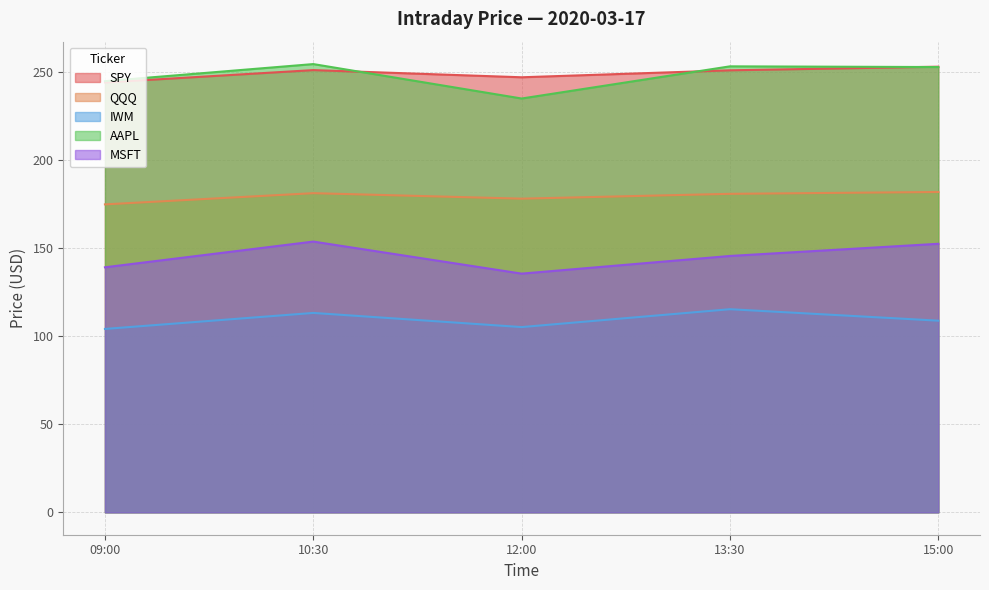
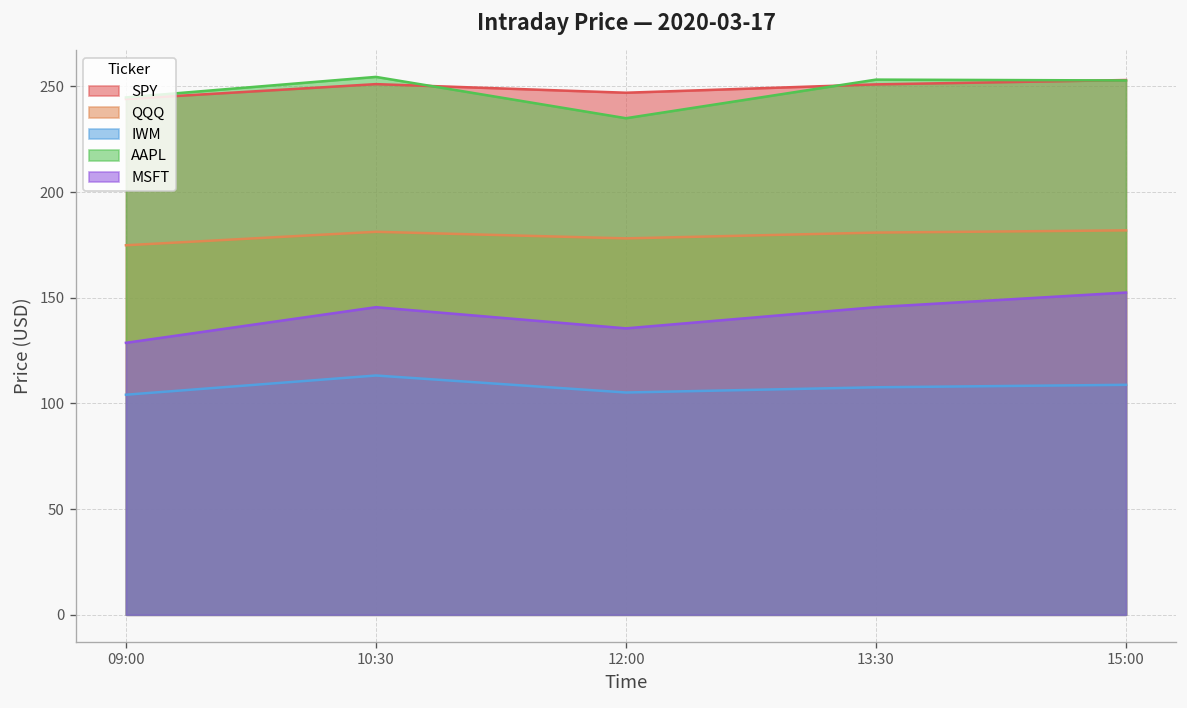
MSFT, 09:00: 139 -> 129
MSFT, 10:30: 154 -> 146
IWM, 13:30: 115 -> 108
